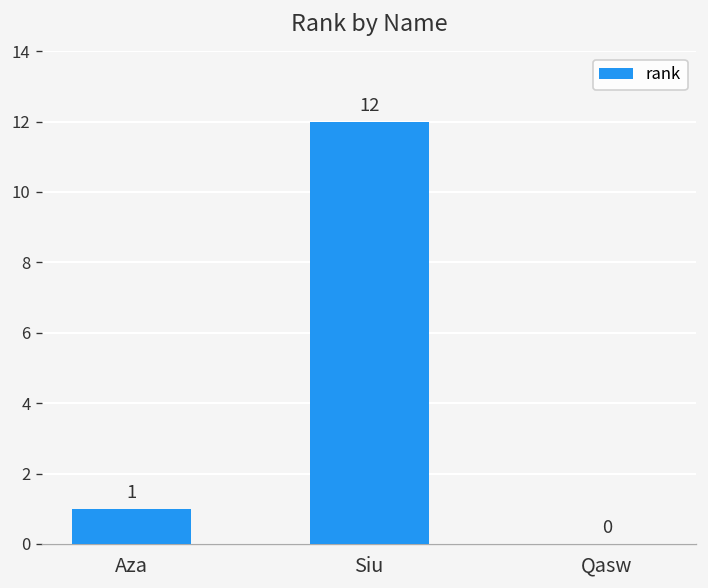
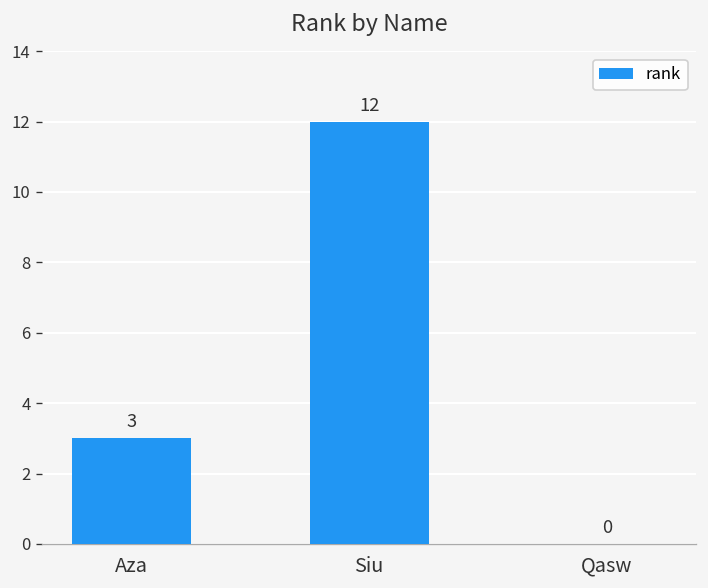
Aza: 1 -> 3
